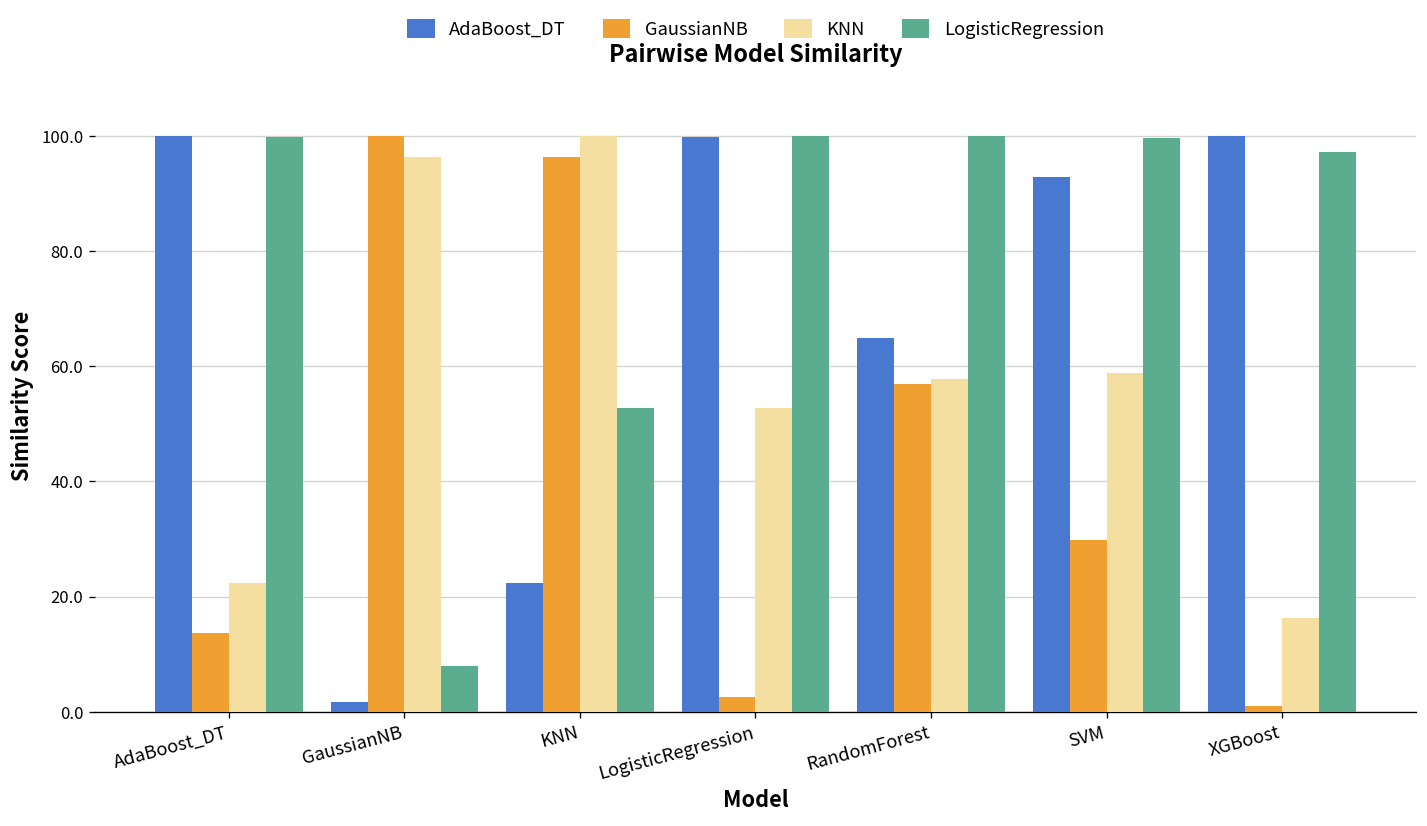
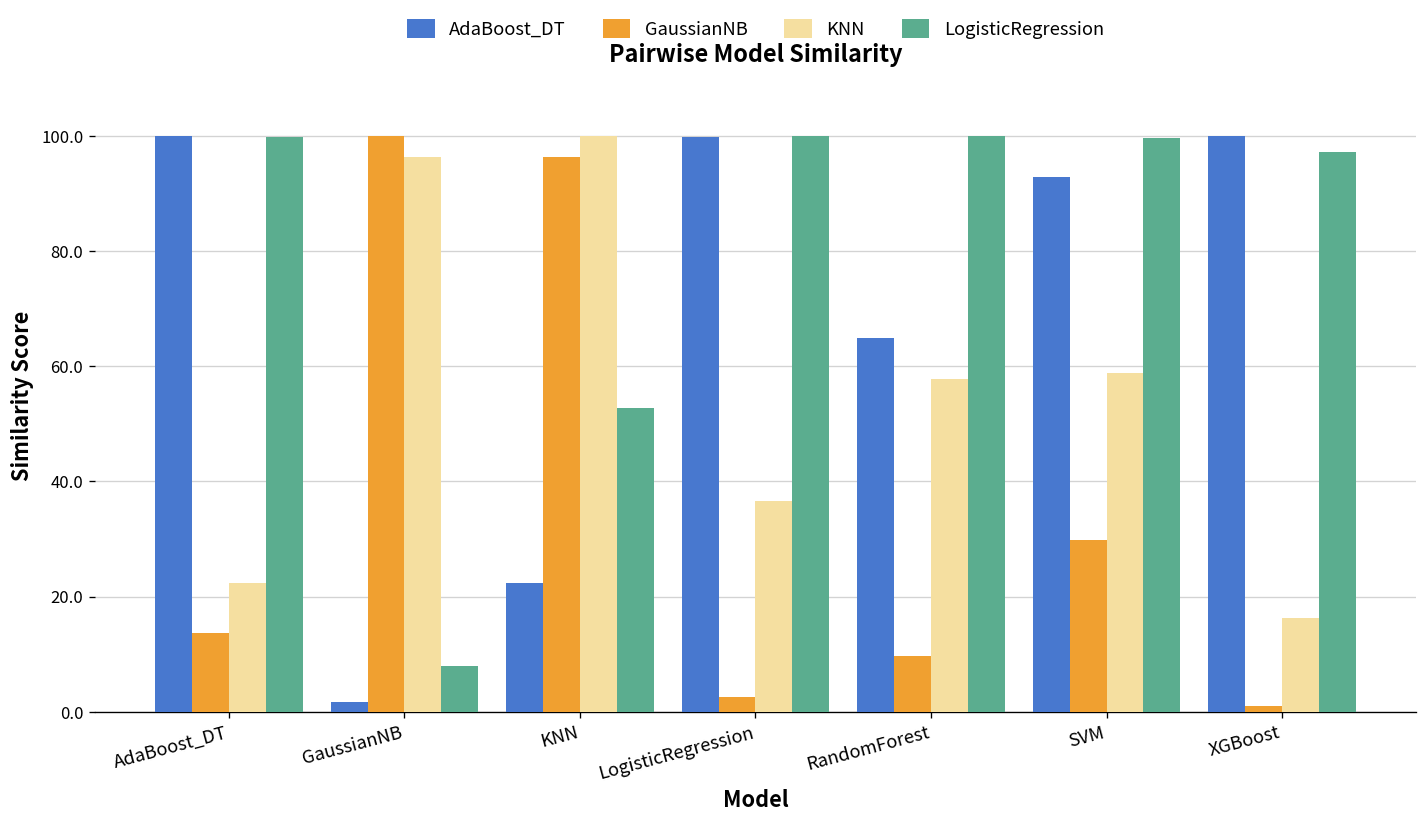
KNN, LogisticRegression: 53 -> 37
GaussianNB, RandomForest: 57 -> 10
